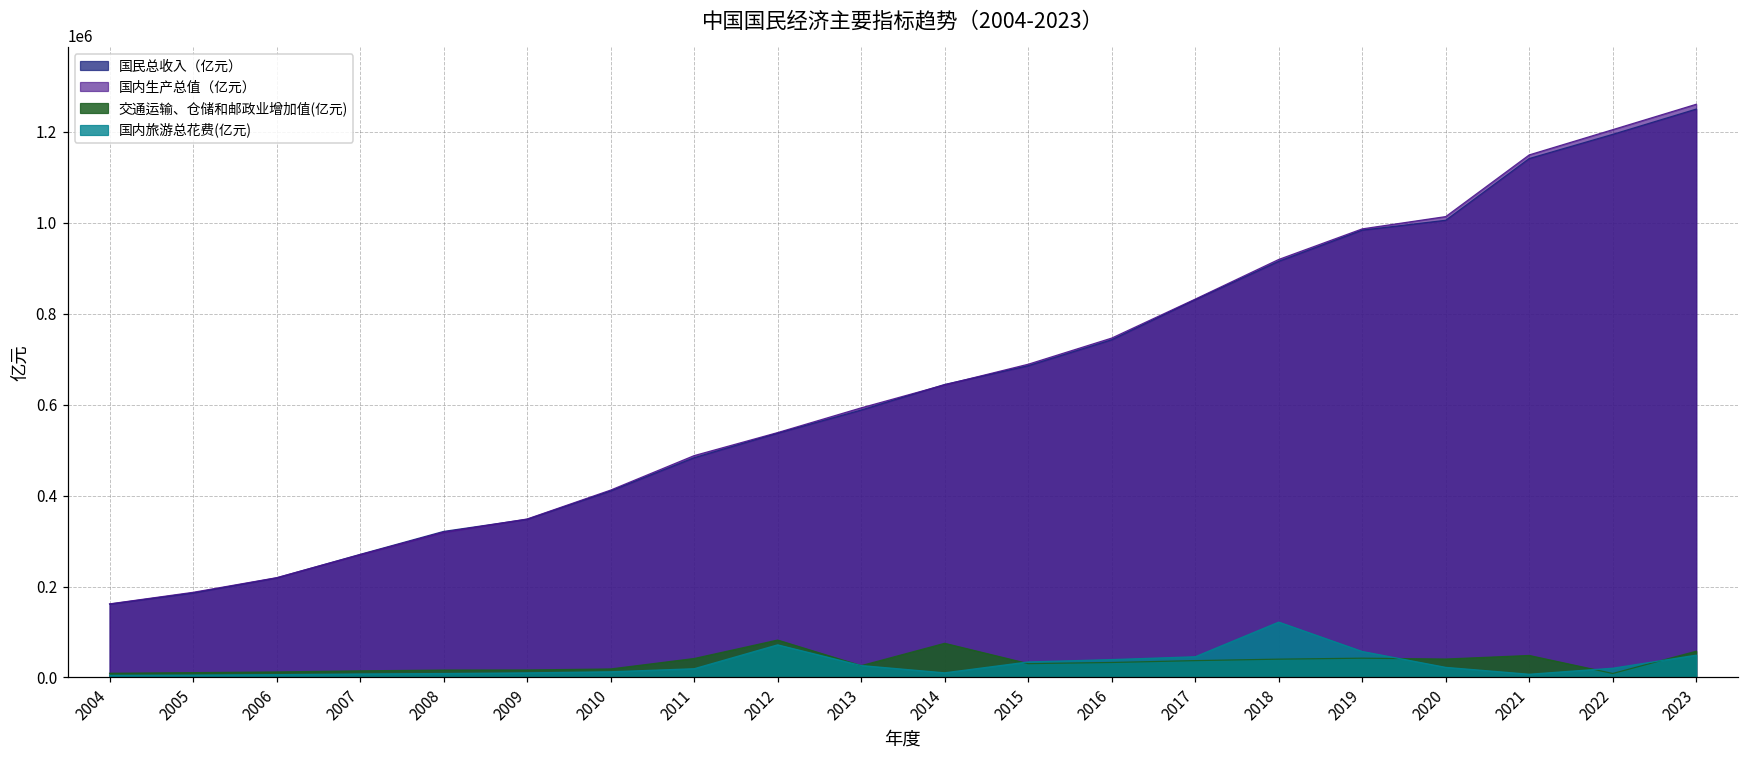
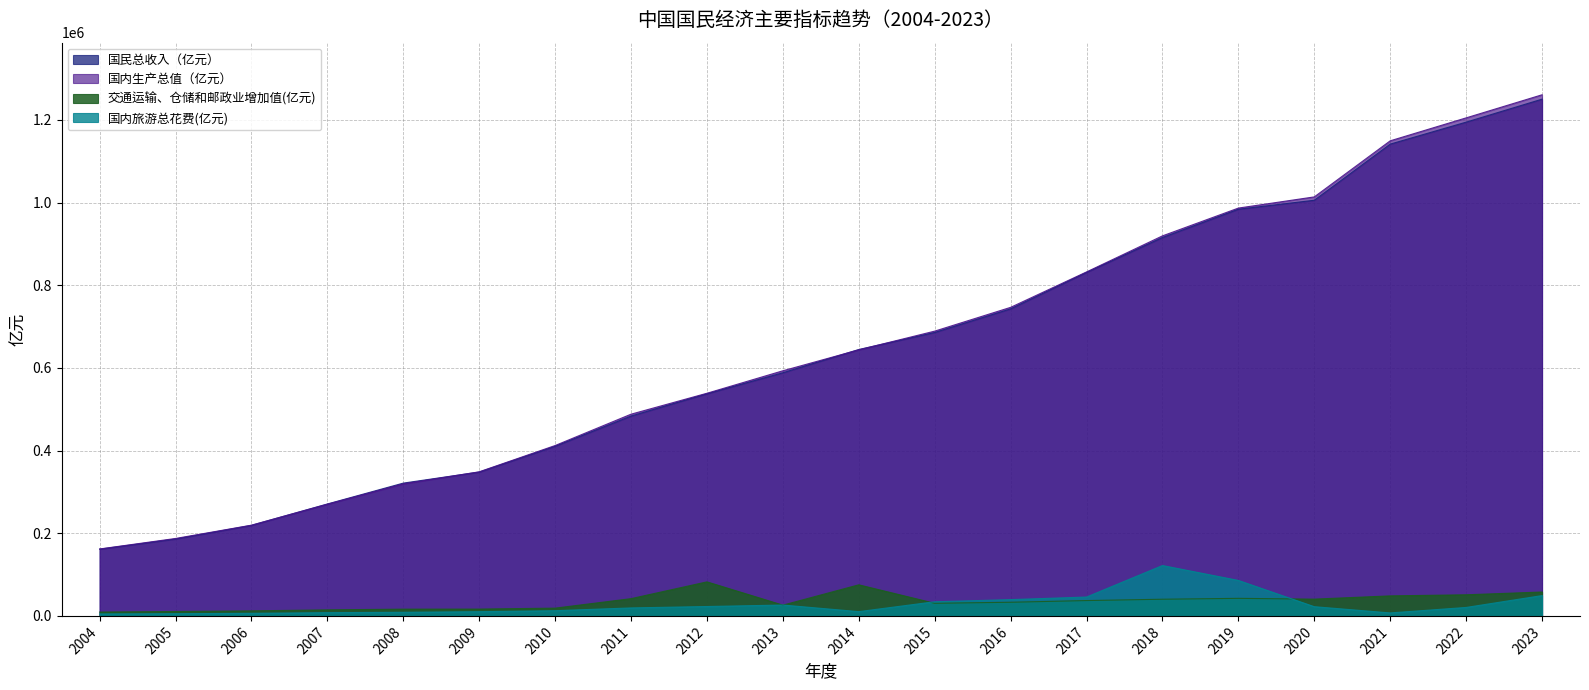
国内旅游总花费(亿元), 2012: 70000 -> 20000
国内旅游总花费(亿元), 2019: 60000 -> 90000
交通运输、仓储和邮政业增加值(亿元), 2022: 10000 -> 50000
